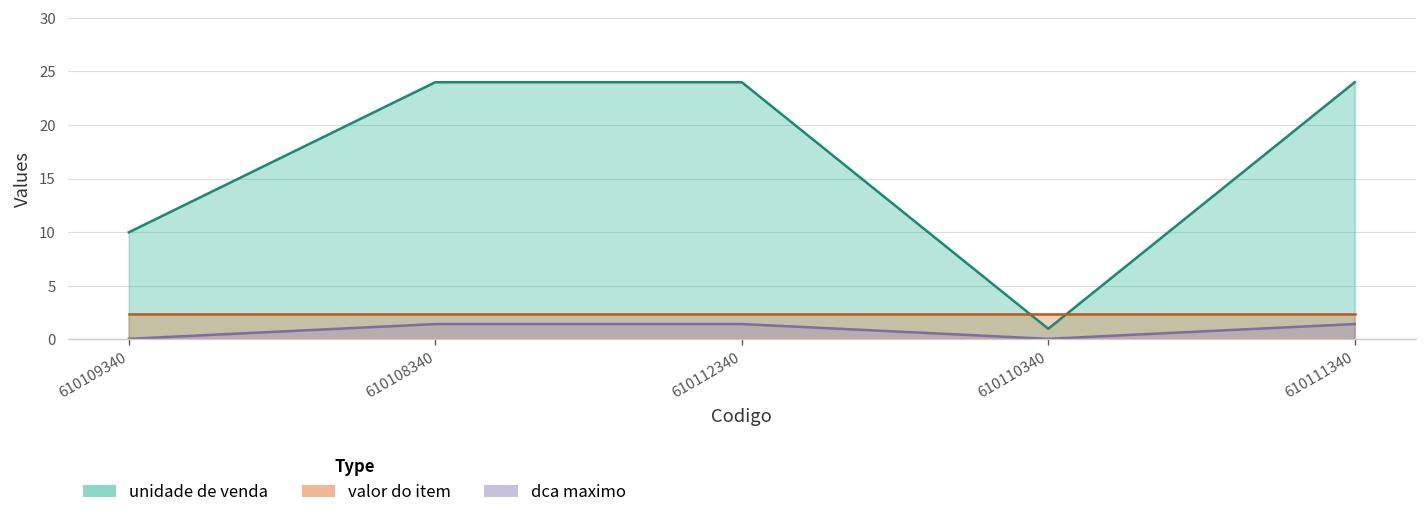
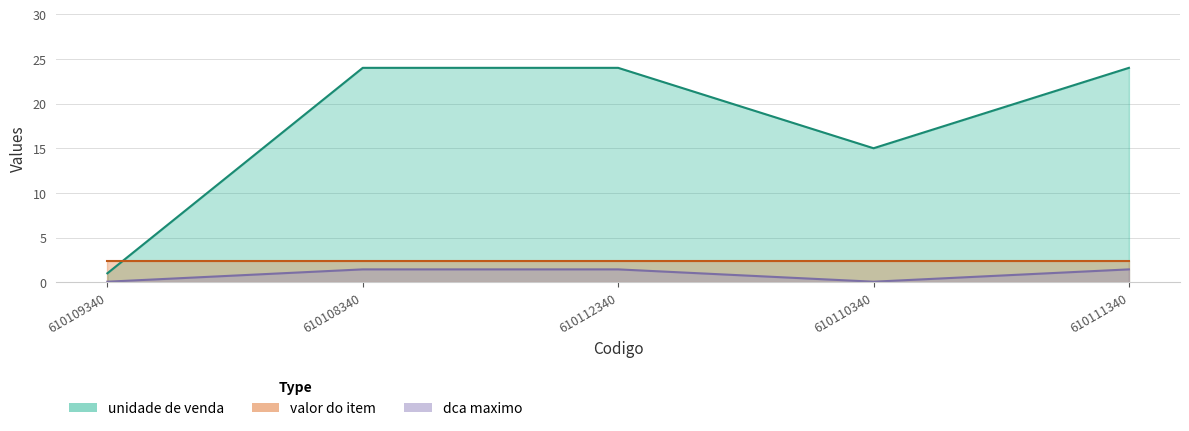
unidade de venda, 610109340: 10 -> 1
unidade de venda, 610110340: 1 -> 15
